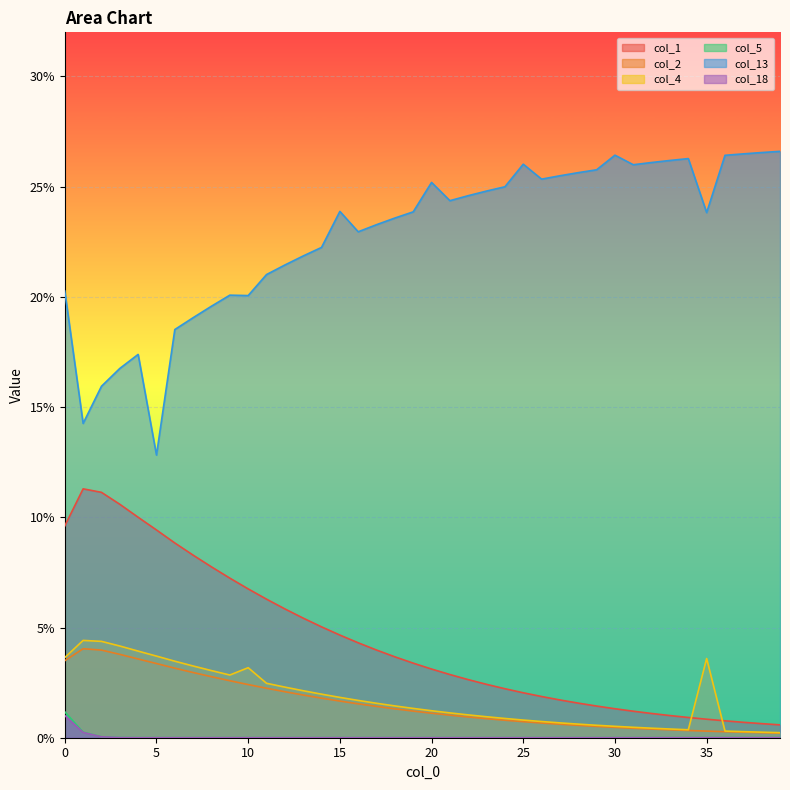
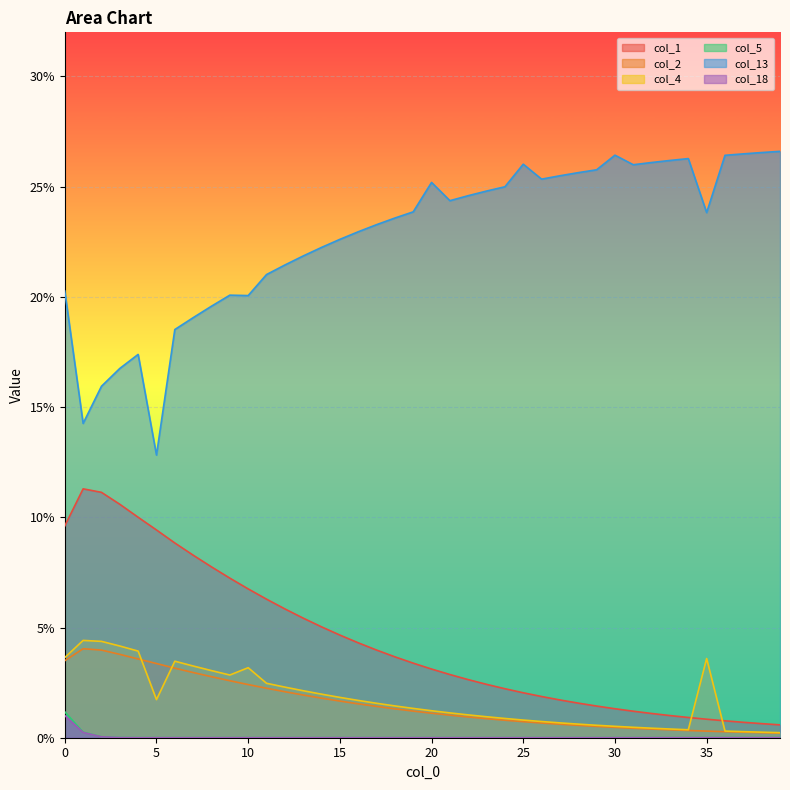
col_4, 5: 3.7% -> 1.7%
col_13, 15: 23.9% -> 22.6%
